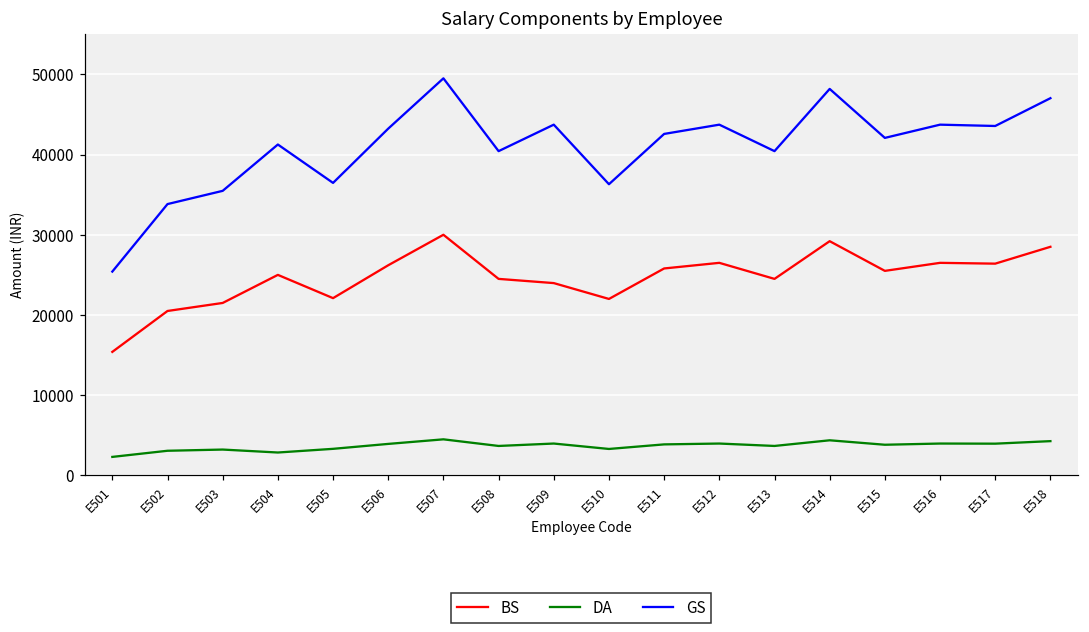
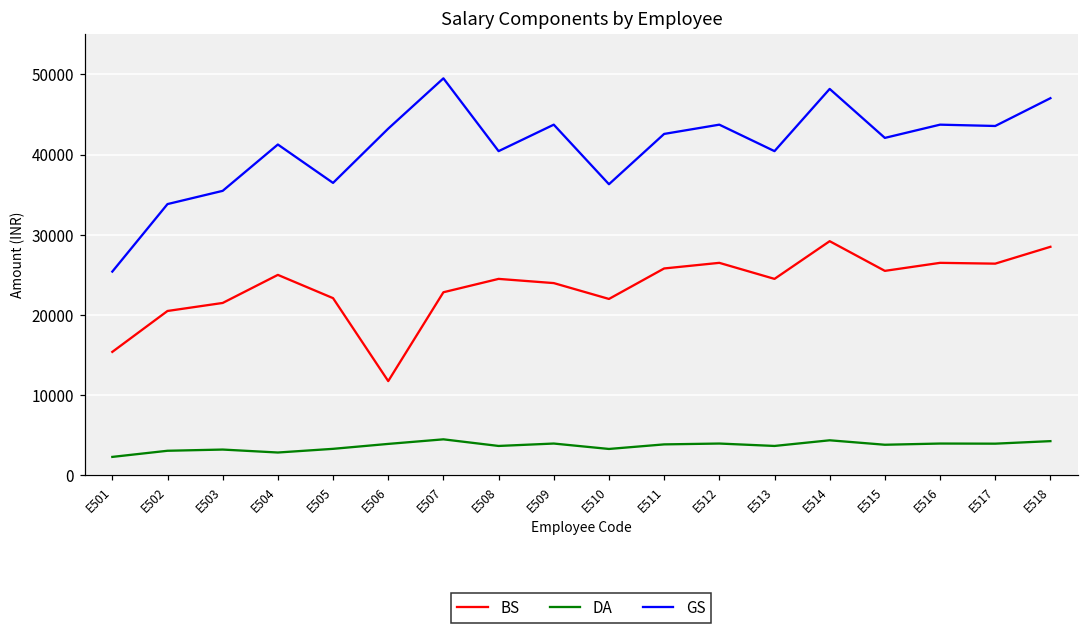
BS, E506: 26000 -> 12000
BS, E507: 30000 -> 23000
